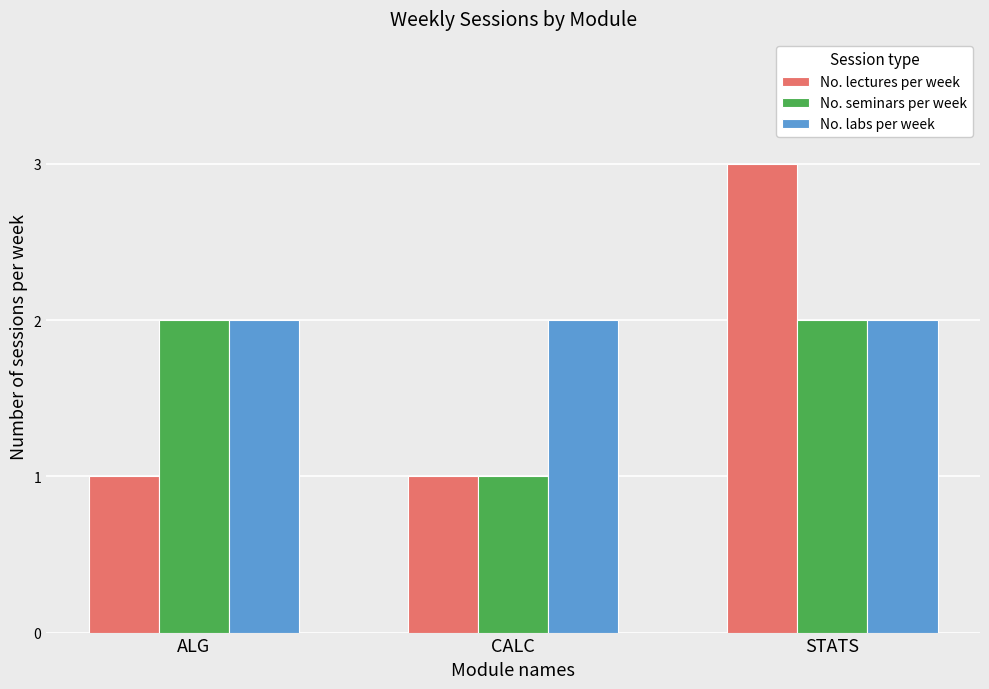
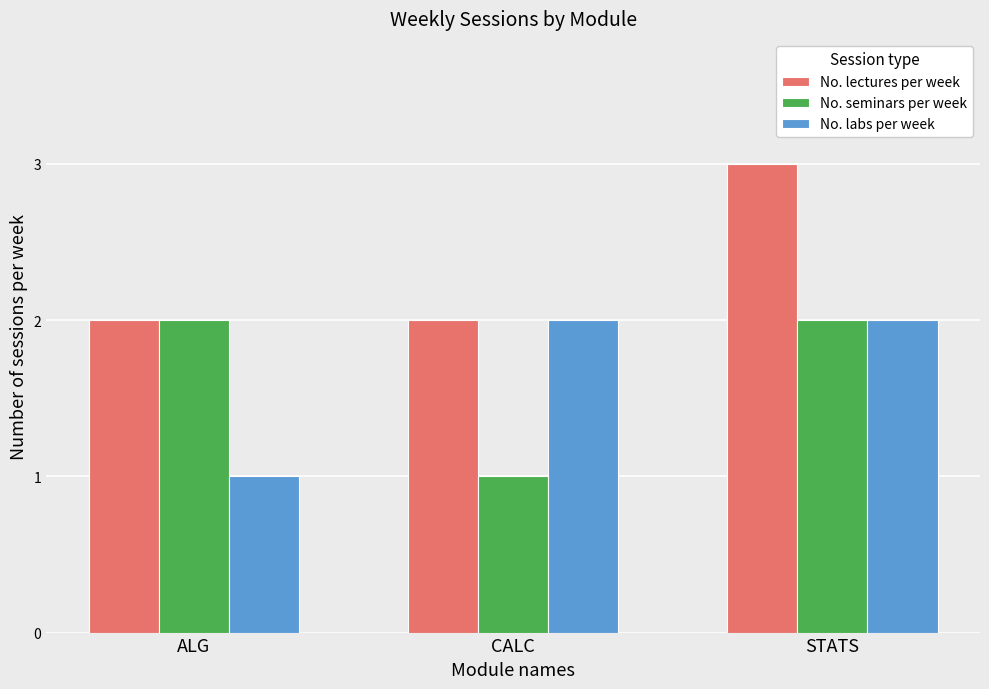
No. lectures per week, ALG: 1 -> 2
No. labs per week, ALG: 2 -> 1
No. lectures per week, CALC: 1 -> 2
